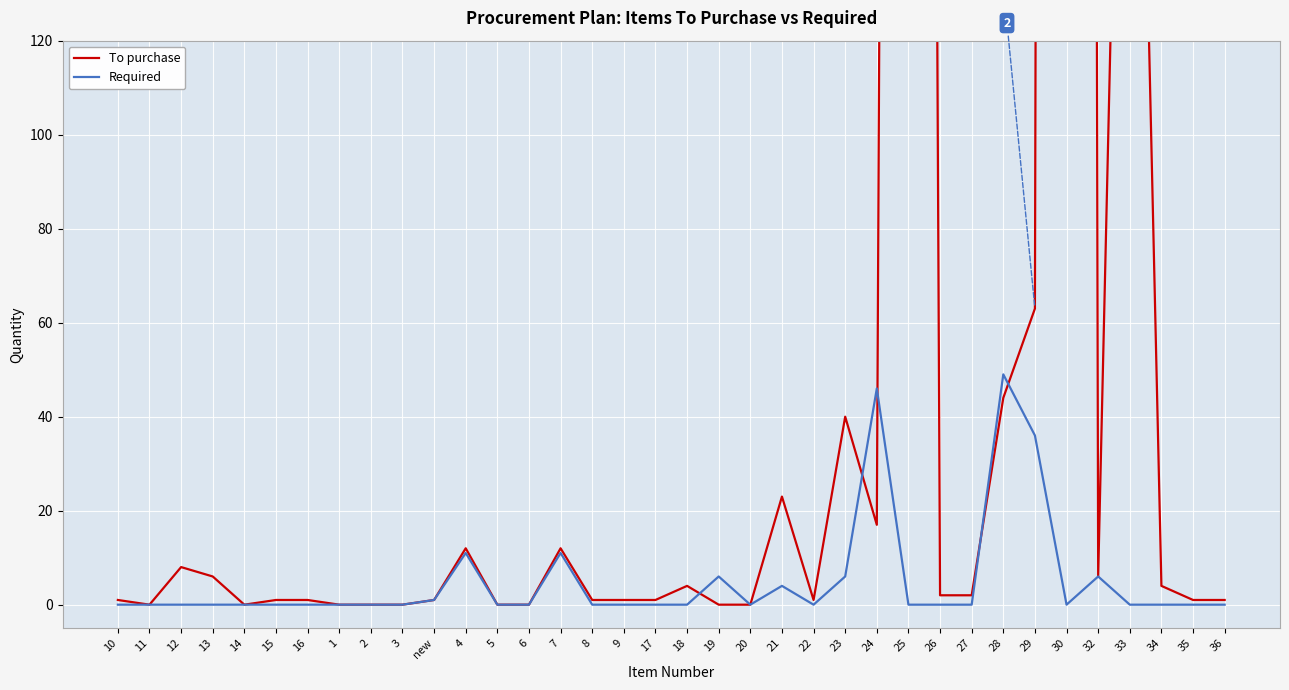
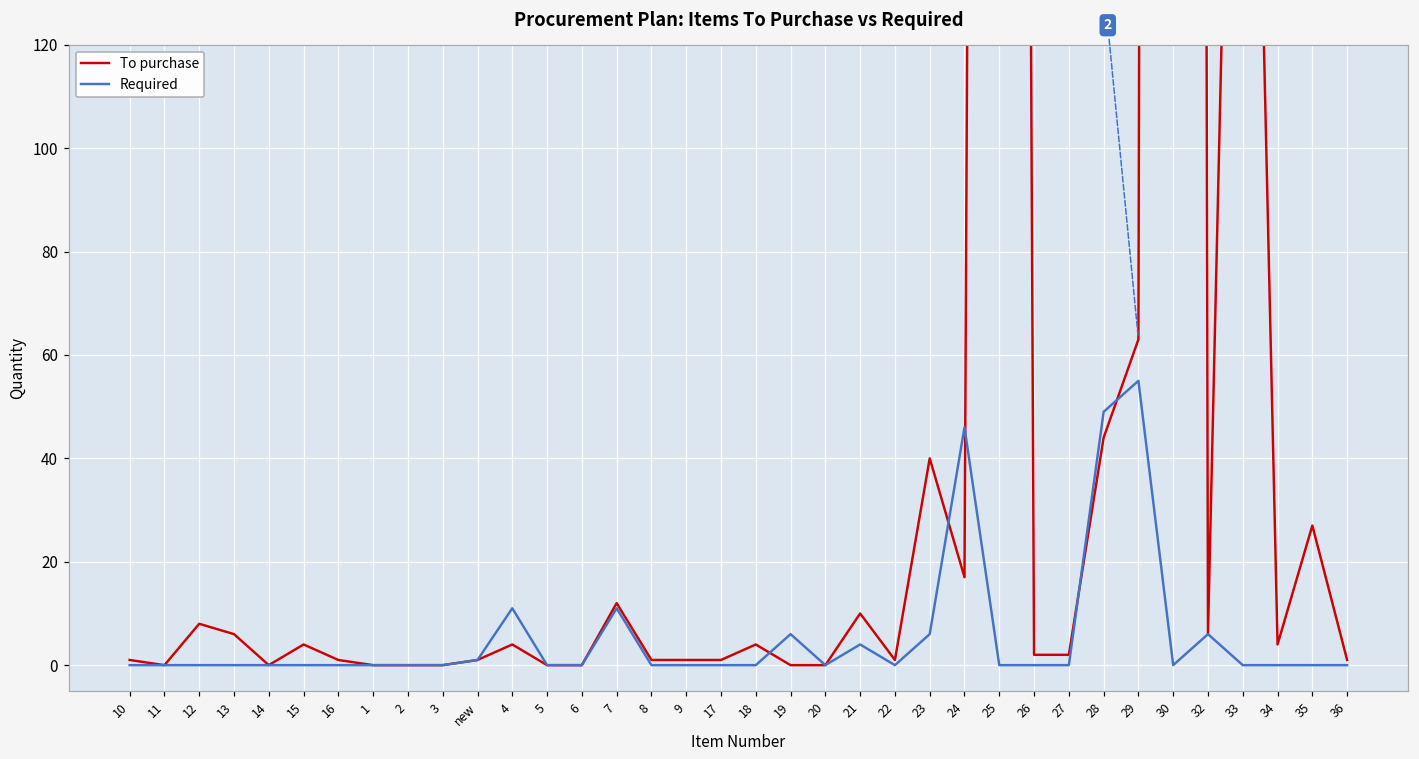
To purchase, 15: 1 -> 4
To purchase, 4: 12 -> 4
To purchase, 21: 23 -> 10
Required, 29: 36 -> 55
To purchase, 35: 1 -> 27
